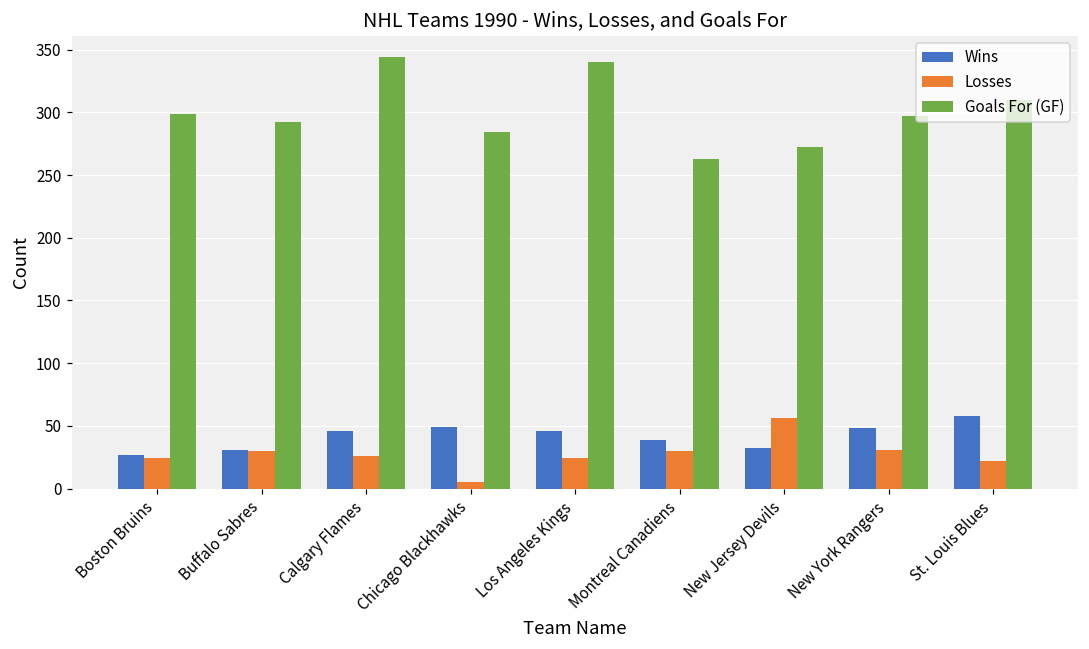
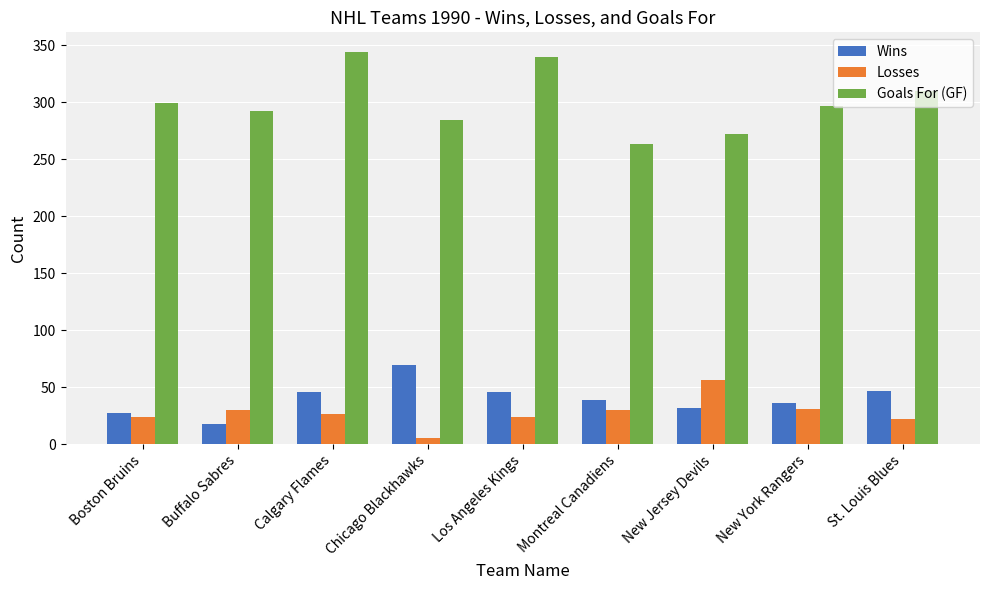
Wins, Buffalo Sabres: 31 -> 18
Wins, Chicago Blackhawks: 49 -> 69
Wins, New York Rangers: 48 -> 36
Wins, St. Louis Blues: 58 -> 47
